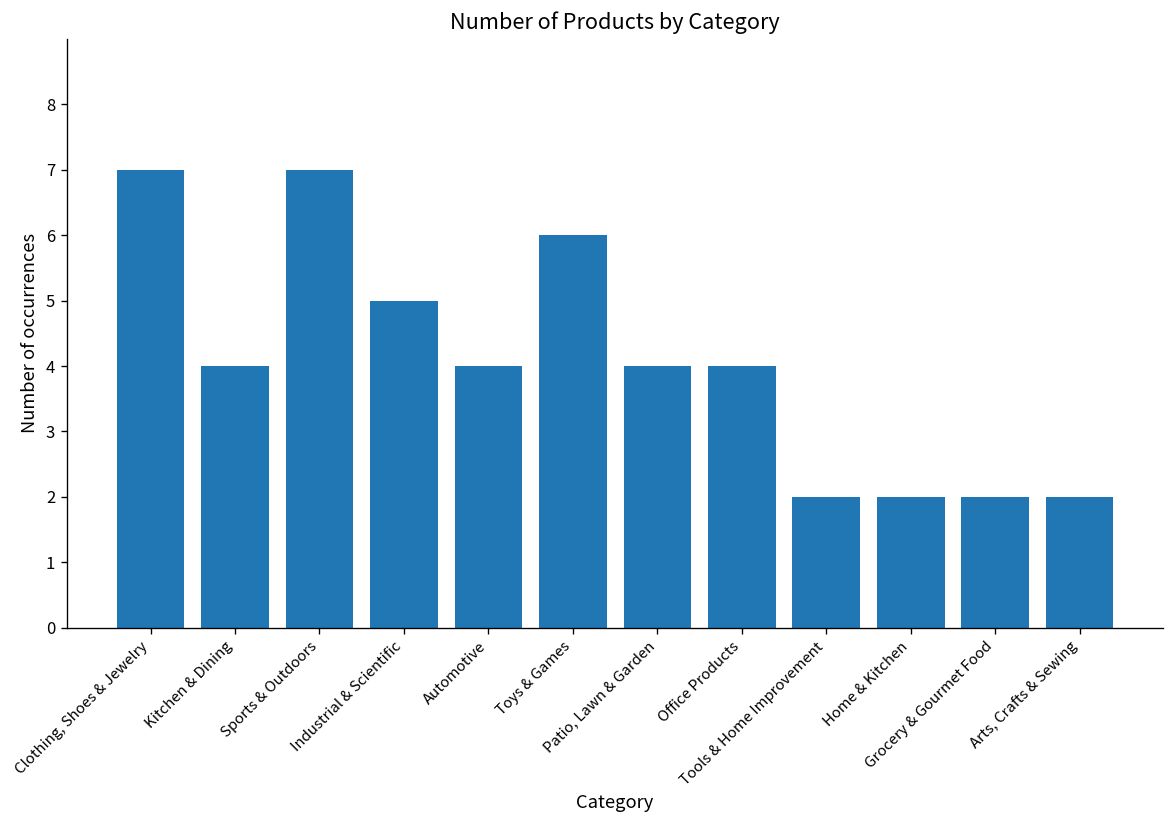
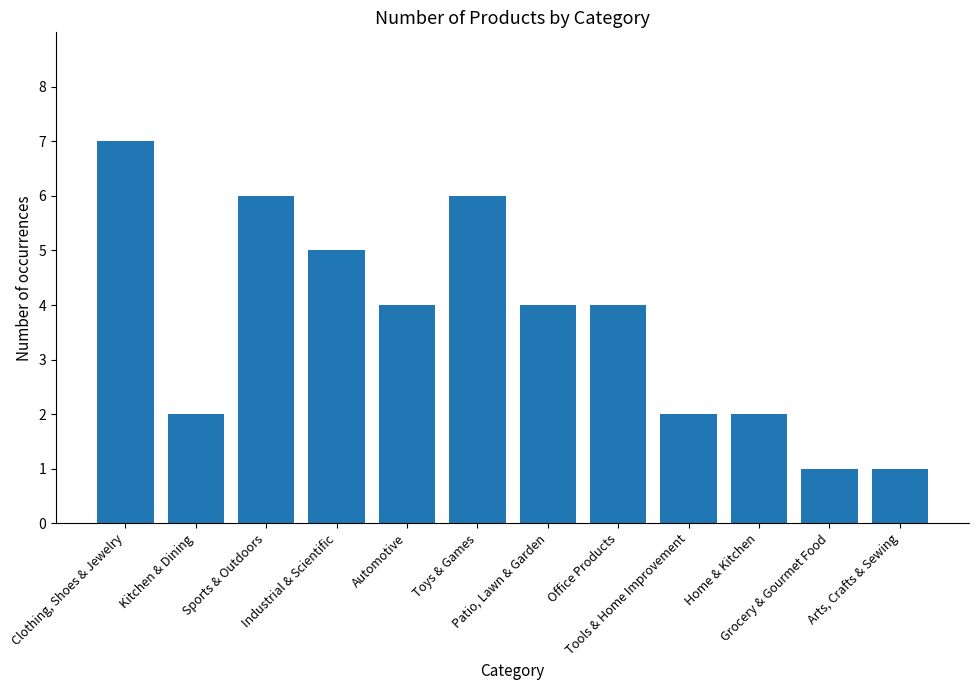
Kitchen & Dining: 4 -> 2
Sports & Outdoors: 7 -> 6
Grocery & Gourmet Food: 2 -> 1
Arts, Crafts & Sewing: 2 -> 1
